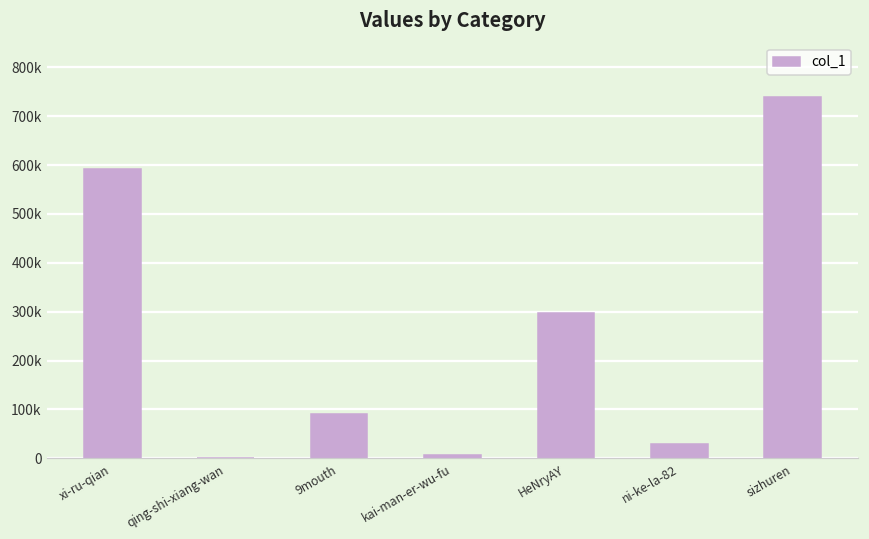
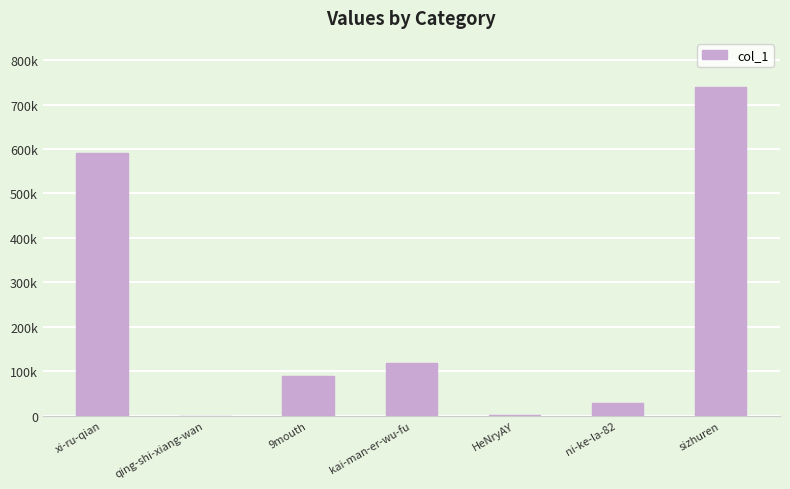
kai-man-er-wu-fu: 10000 -> 120000
HeNryAY: 300000 -> 0
